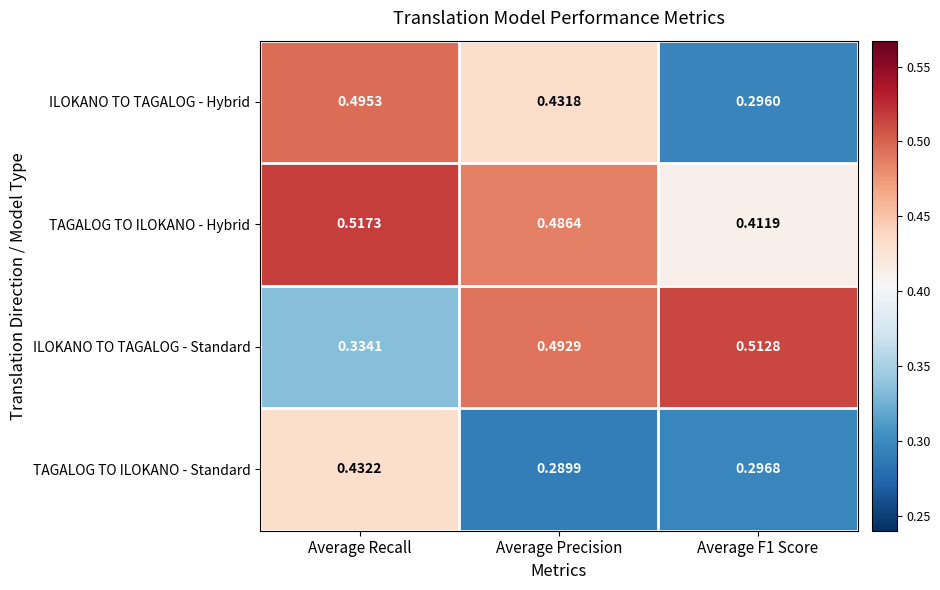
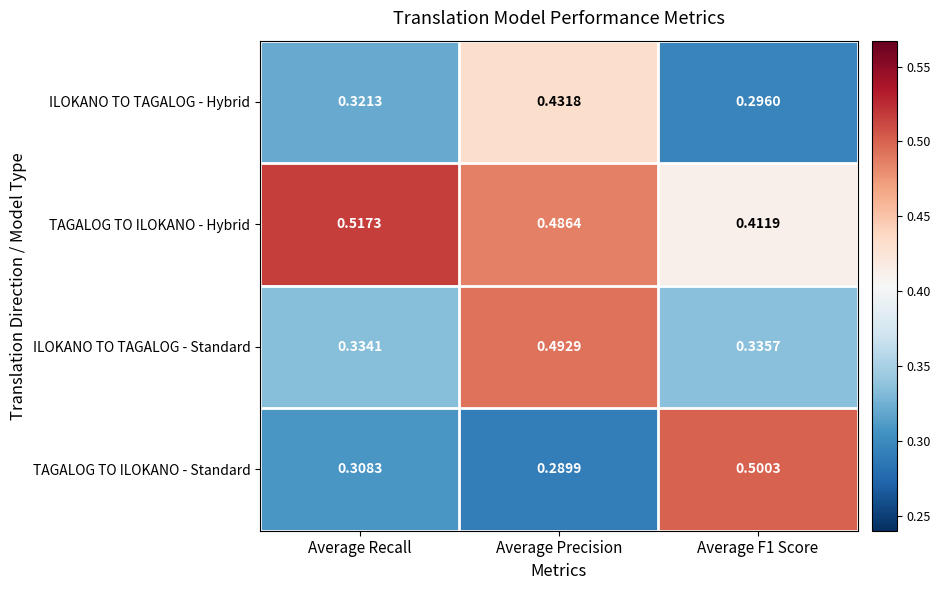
ILOKANO TO TAGALOG - Hybrid, Average Recall: 0.4953 -> 0.3213
ILOKANO TO TAGALOG - Standard, Average F1 Score: 0.5128 -> 0.3357
TAGALOG TO ILOKANO - Standard, Average Recall: 0.4322 -> 0.3083
TAGALOG TO ILOKANO - Standard, Average F1 Score: 0.2968 -> 0.5003
